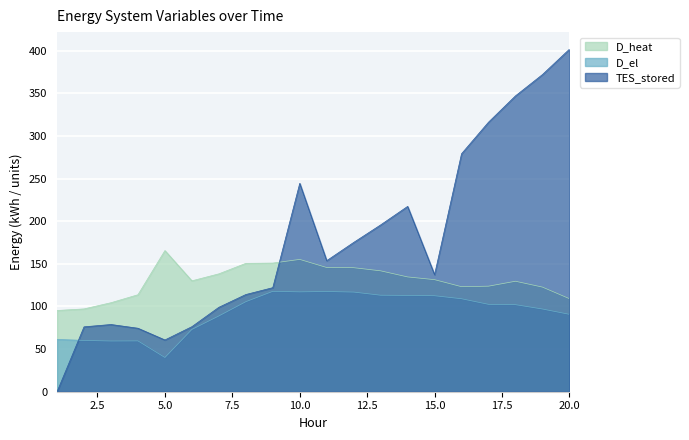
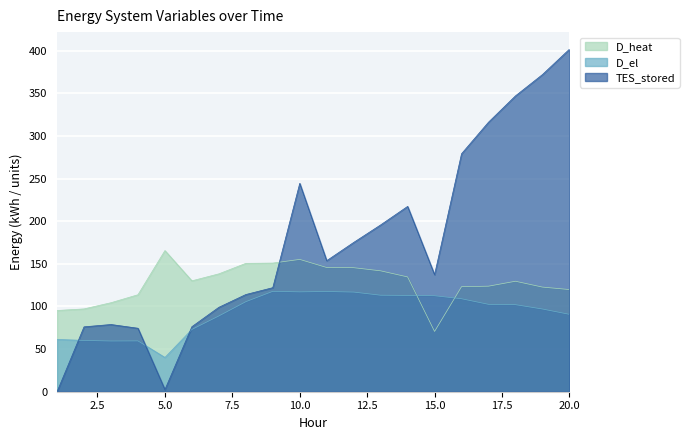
TES_stored, 5.0: 60 -> 0
D_heat, 15.0: 130 -> 70
D_heat, 20.0: 110 -> 120
